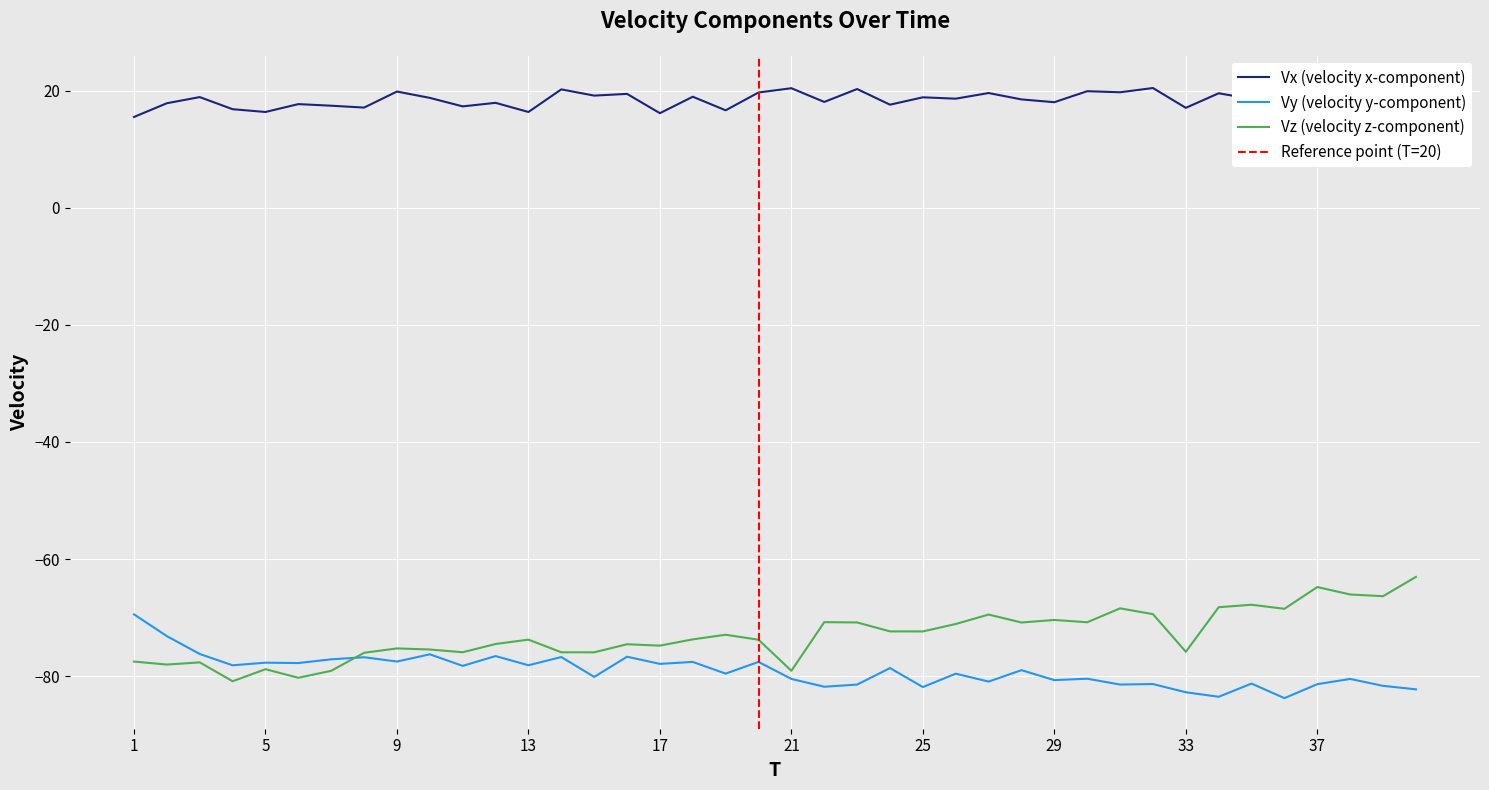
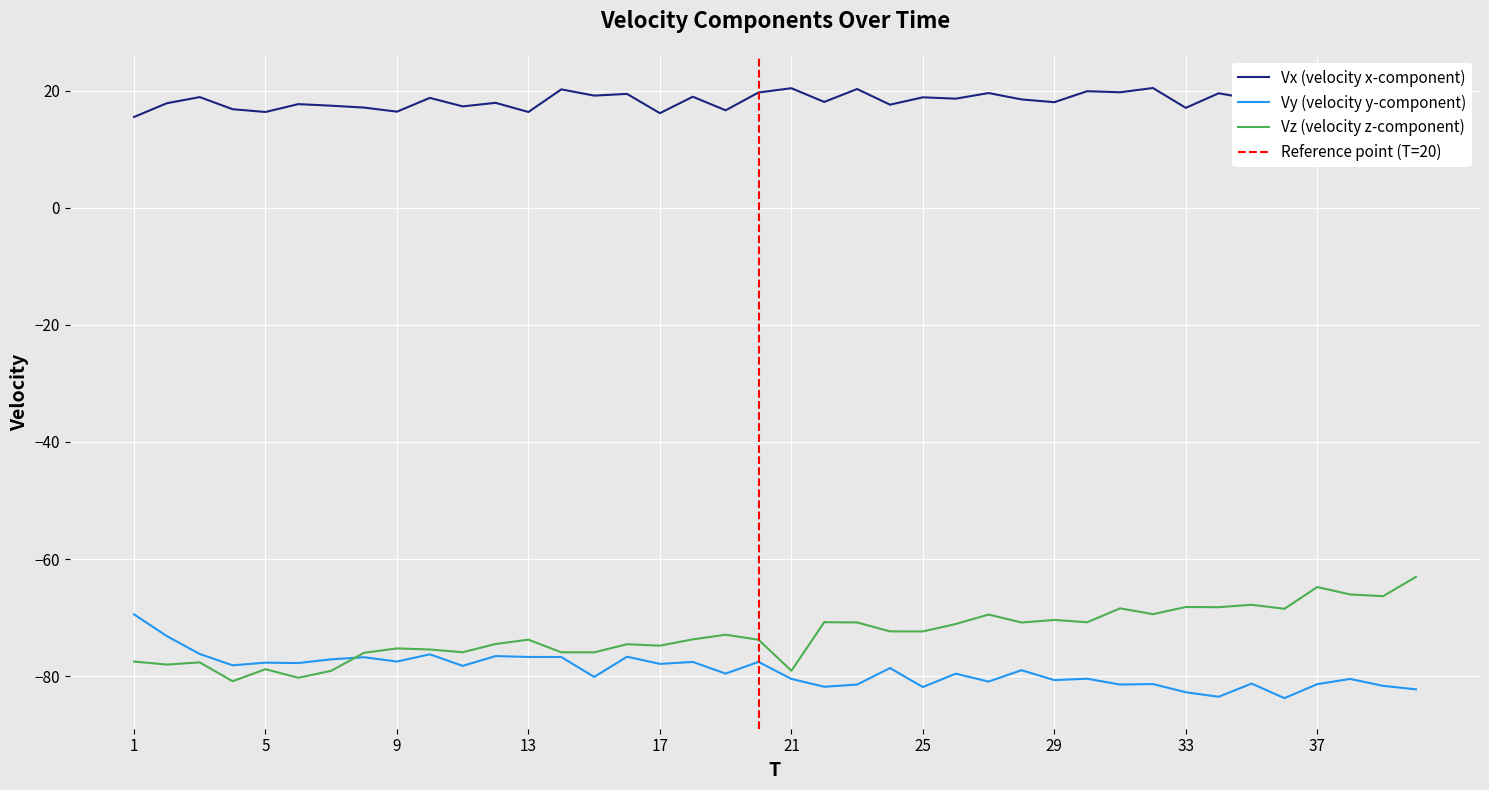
Vx (velocity x-component), 9: 20 -> 16
Vy (velocity y-component), 13: -78 -> -77
Vz (velocity z-component), 33: -76 -> -68
